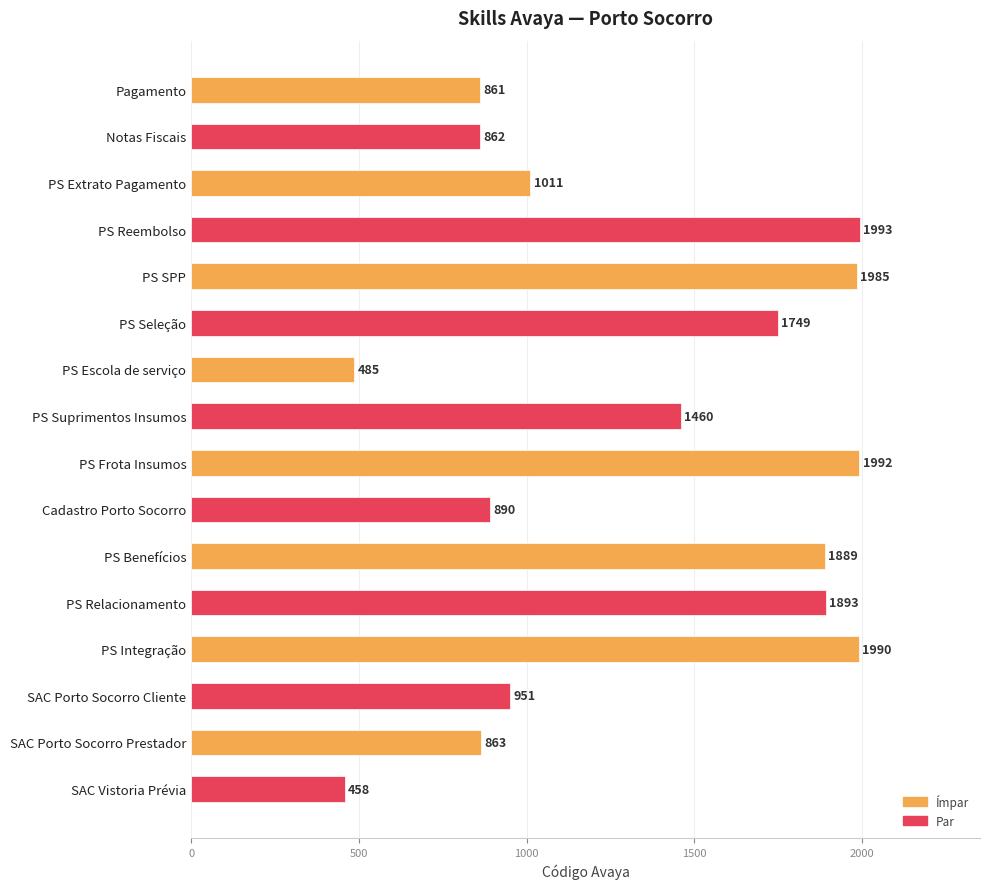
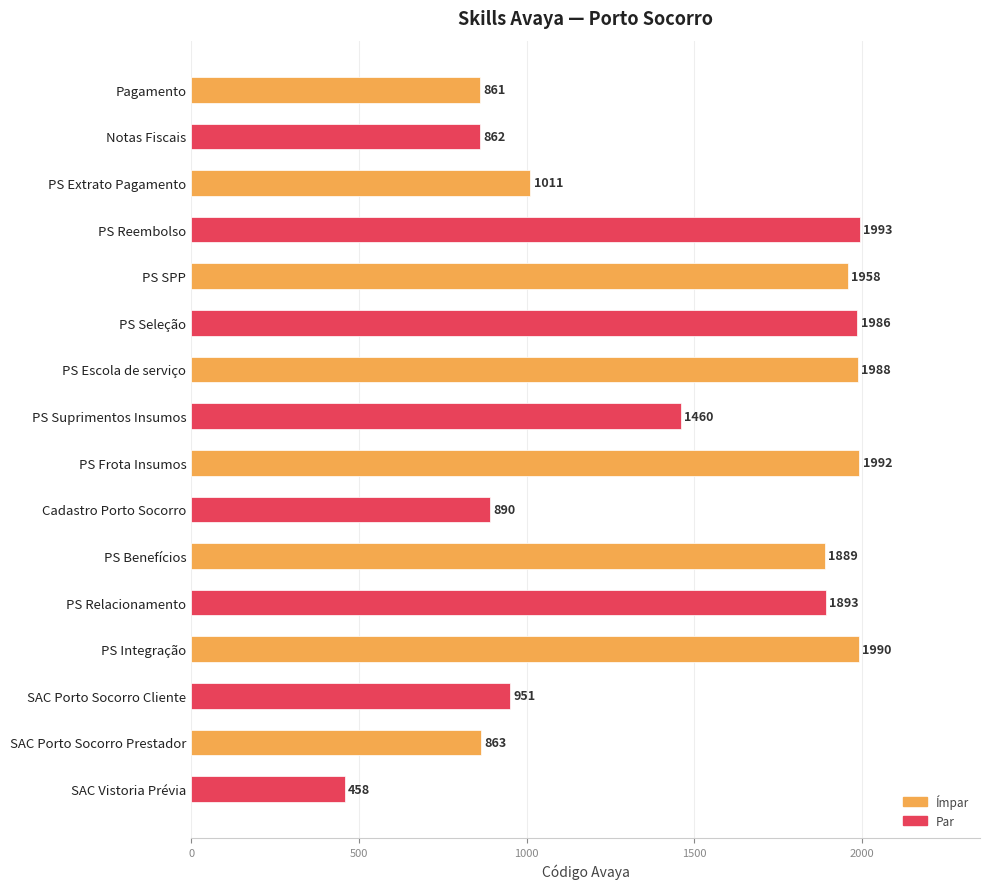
PS SPP: 1985 -> 1958
PS Seleção: 1749 -> 1986
PS Escola de serviço: 485 -> 1988
